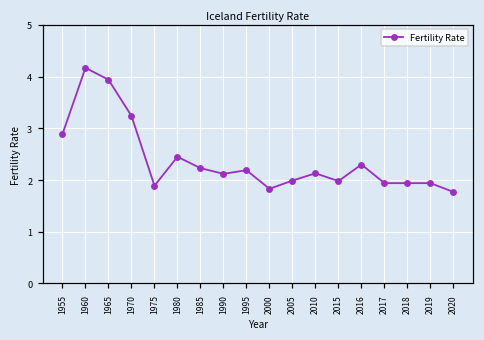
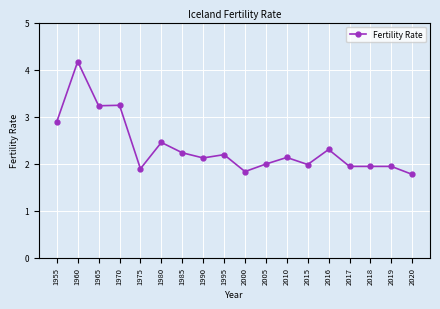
1965: 3.9 -> 3.2
